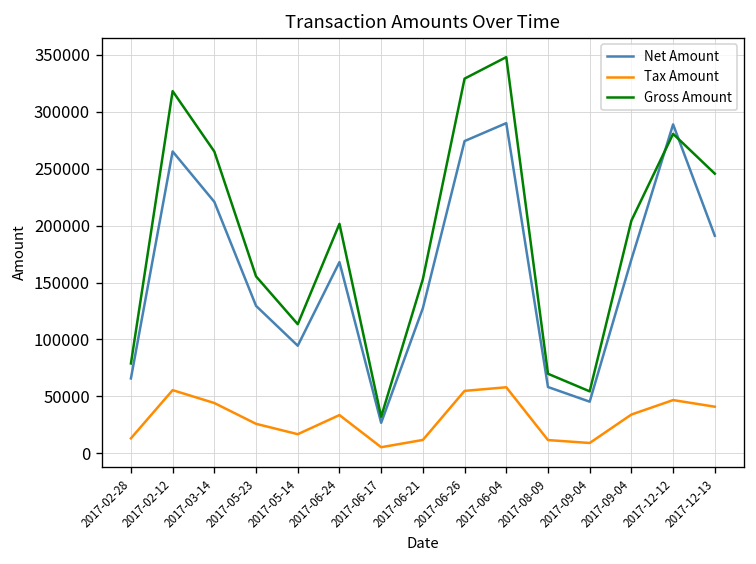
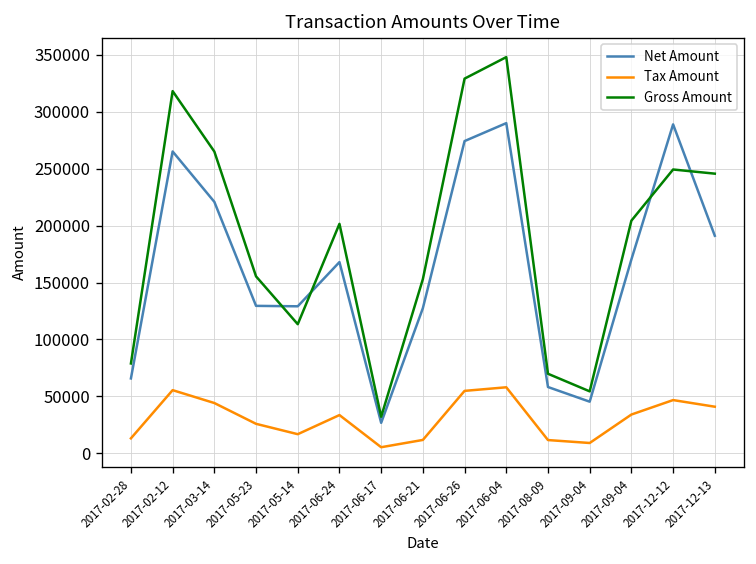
Net Amount, 2017-05-14: 90000 -> 130000
Gross Amount, 2017-12-12: 280000 -> 250000
